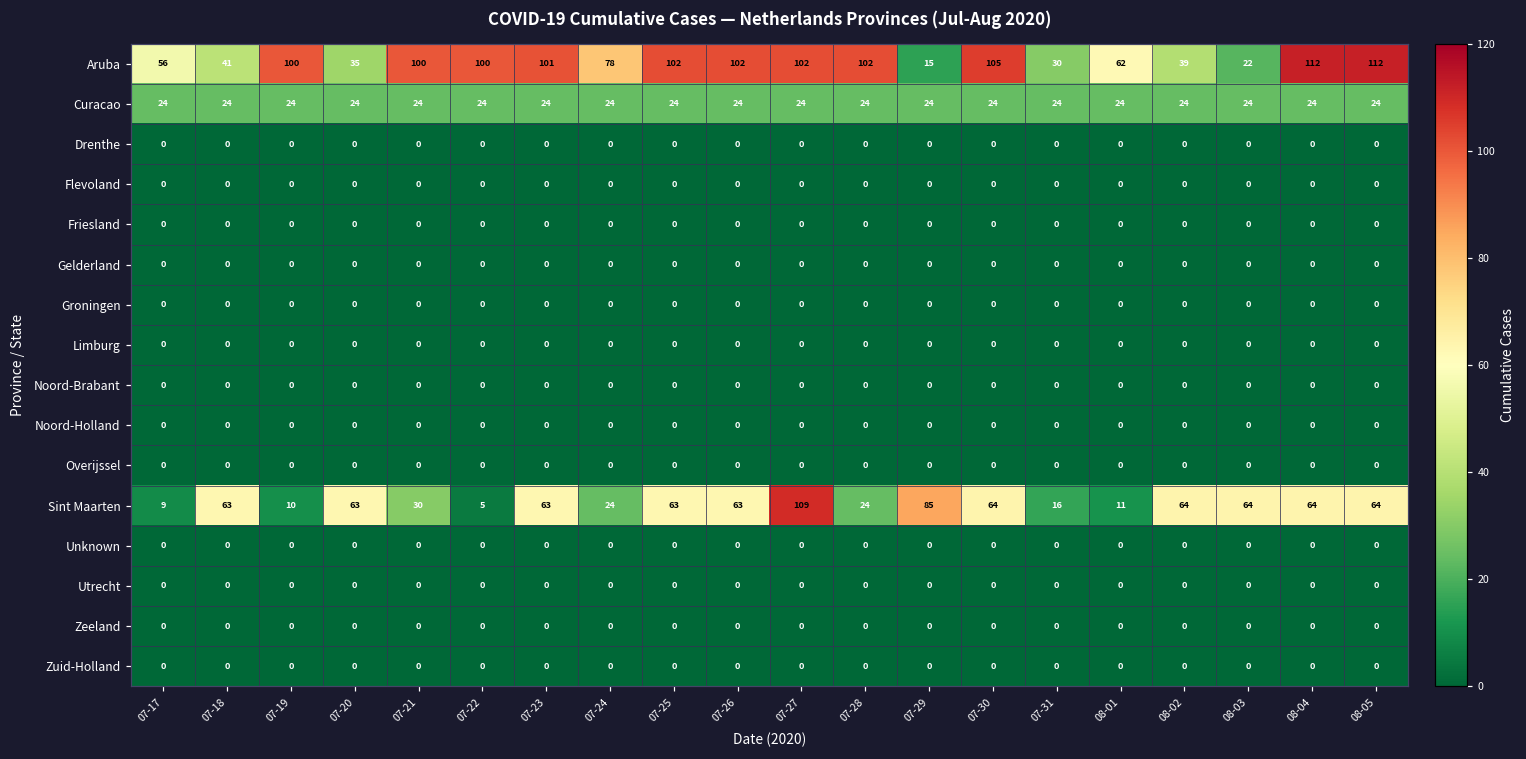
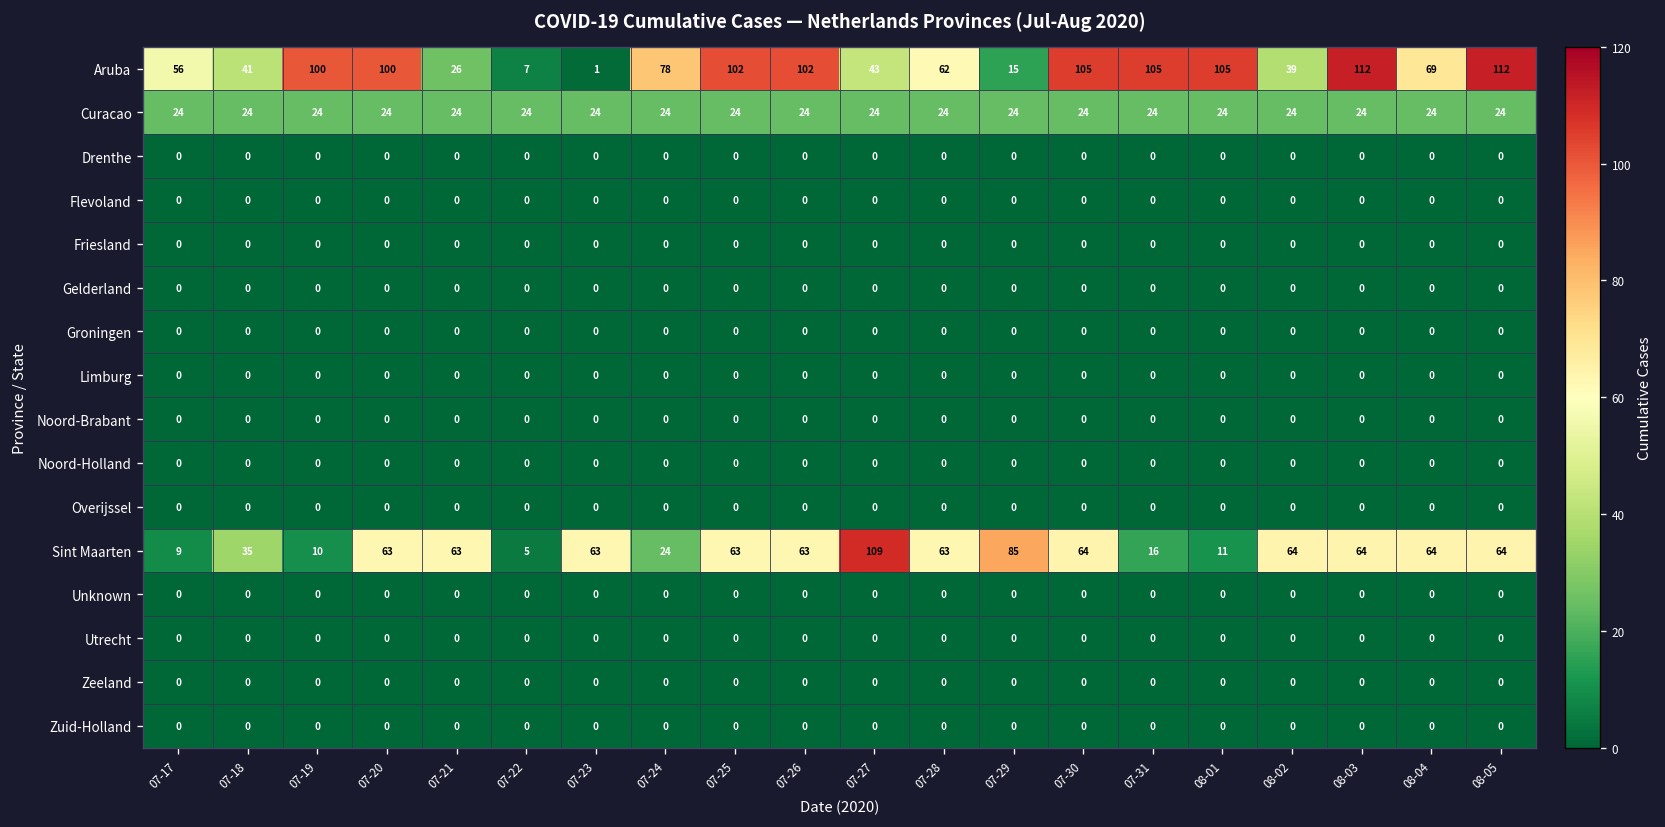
Aruba, 07-20: 35 -> 100
Aruba, 07-21: 100 -> 26
Aruba, 07-22: 100 -> 7
Aruba, 07-23: 101 -> 1
Aruba, 07-27: 102 -> 43
Aruba, 07-28: 102 -> 62
Aruba, 07-31: 30 -> 105
Aruba, 08-01: 62 -> 105
Aruba, 08-03: 22 -> 112
Aruba, 08-04: 112 -> 69
Sint Maarten, 07-18: 63 -> 35
Sint Maarten, 07-21: 30 -> 63
Sint Maarten, 07-28: 24 -> 63
